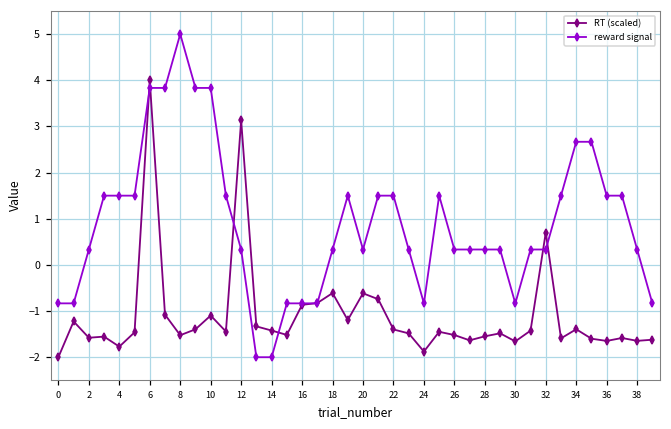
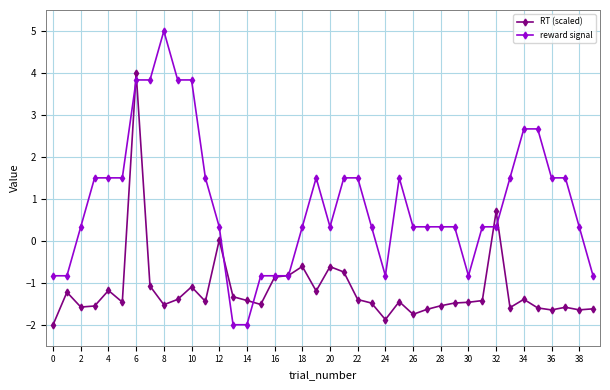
RT (scaled), 4: -1.8 -> -1.2
RT (scaled), 12: 3.1 -> 0.0
RT (scaled), 26: -1.5 -> -1.8
RT (scaled), 30: -1.7 -> -1.5
